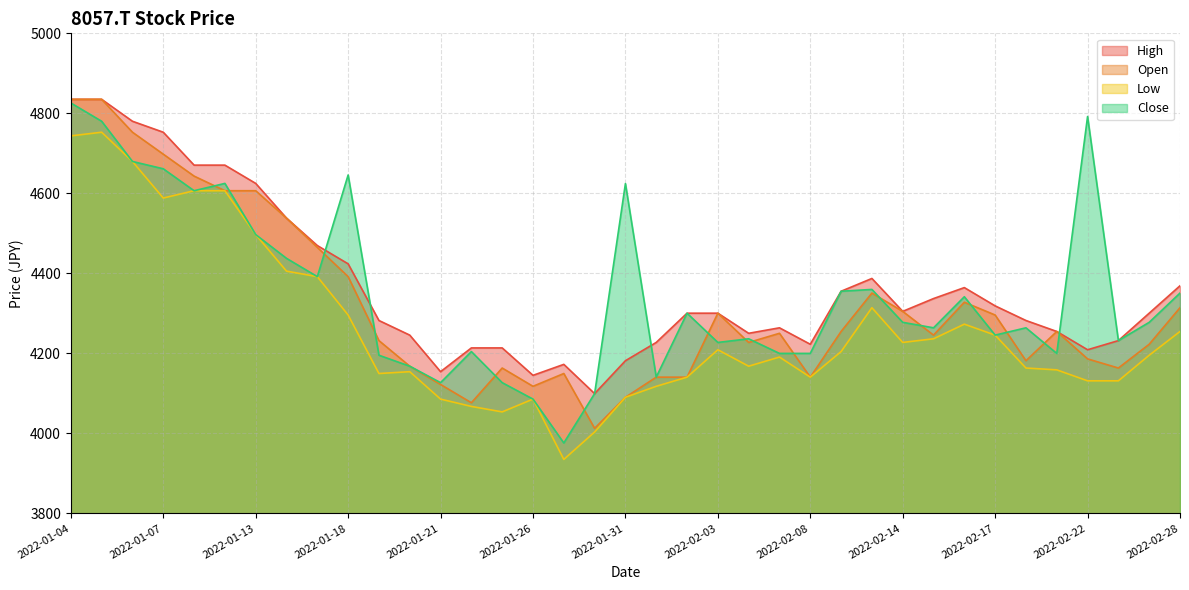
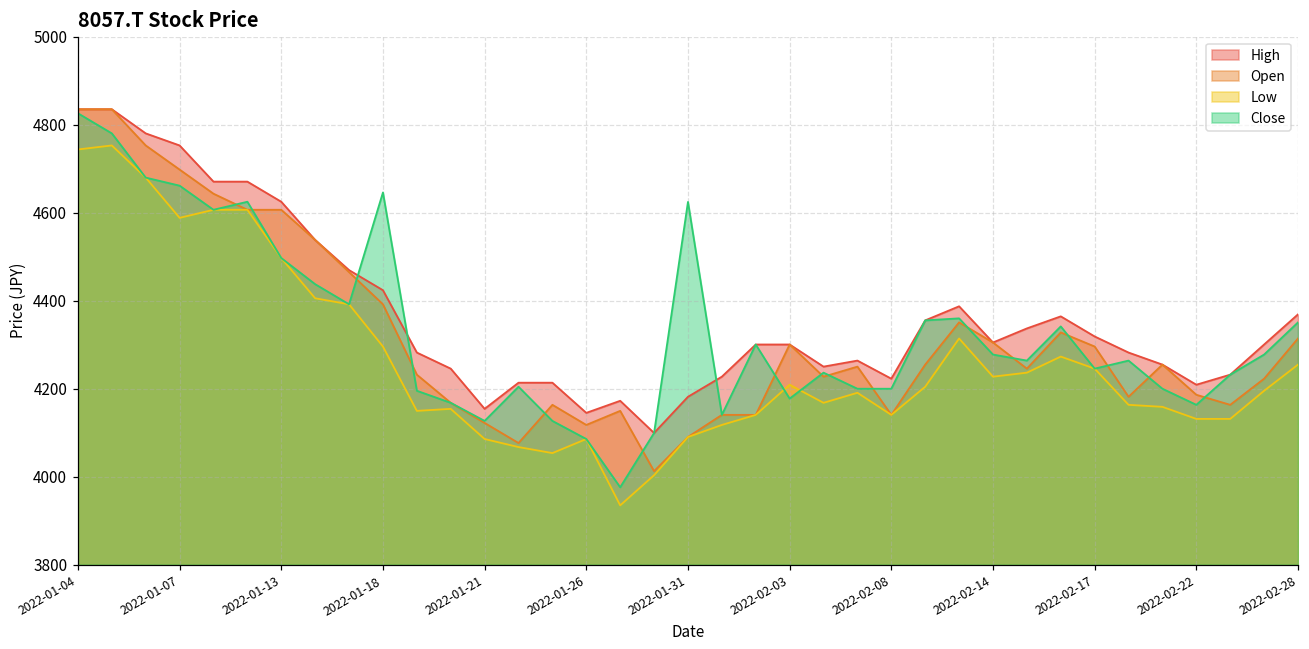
Close, 2022-02-03: 4230 -> 4180
Close, 2022-02-22: 4790 -> 4160
